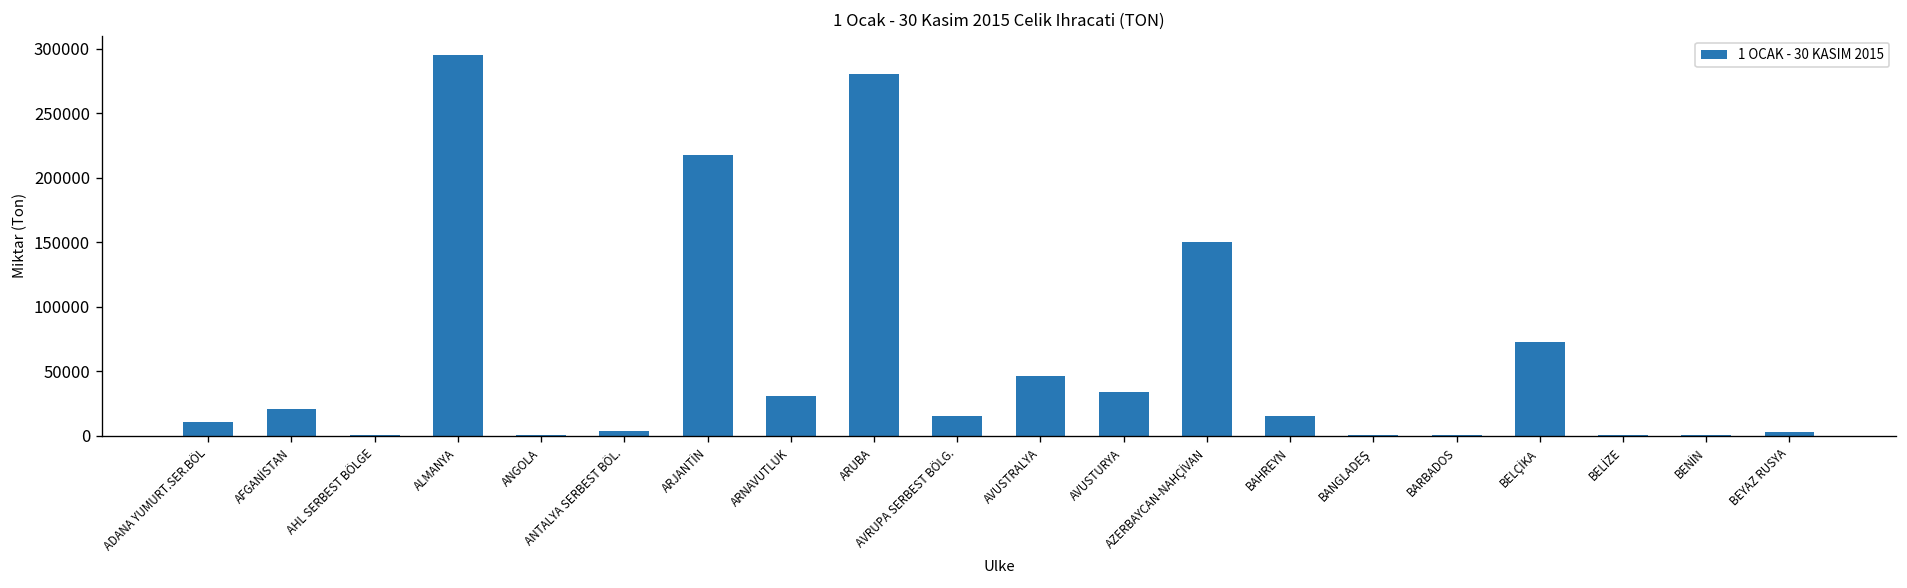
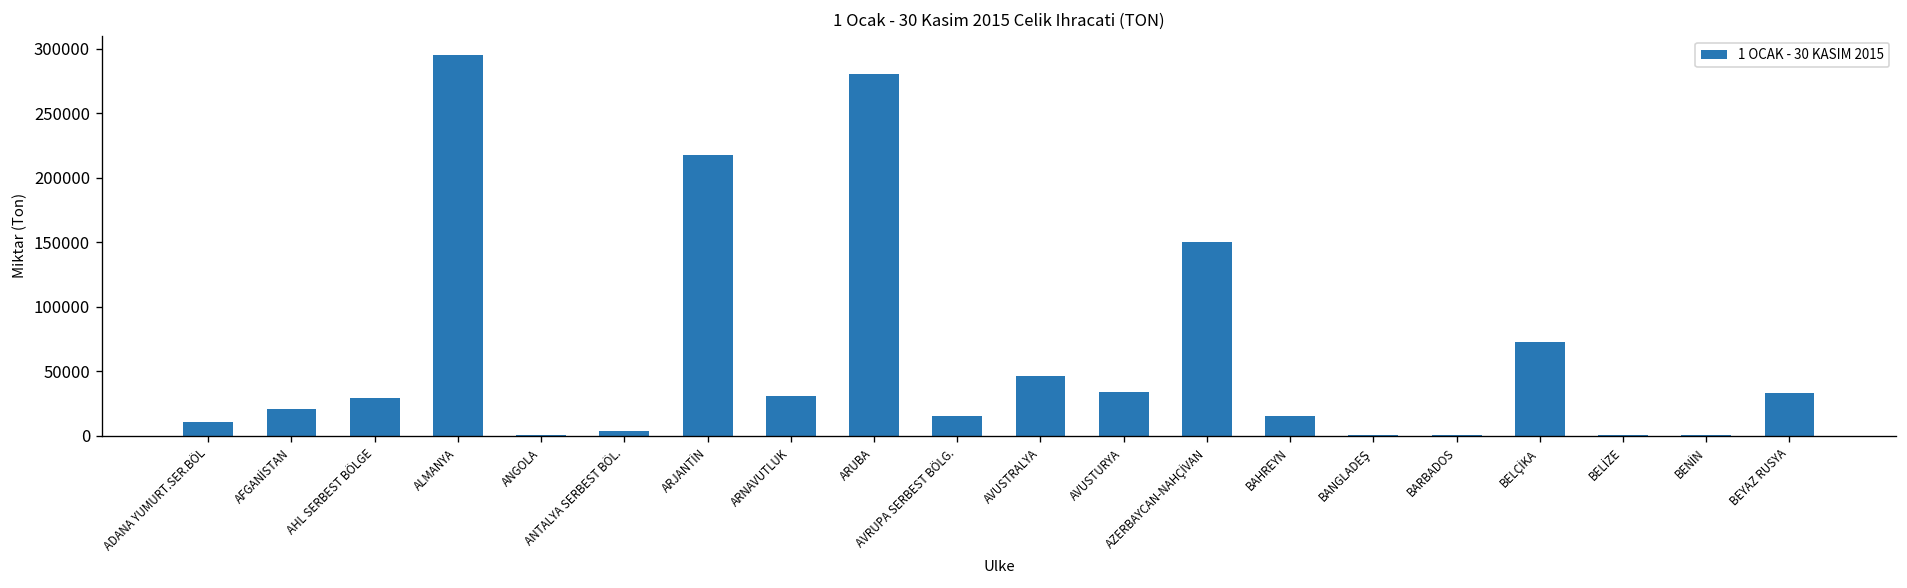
AHL SERBEST BÖLGE: 0 -> 29000
BEYAZ RUSYA: 3000 -> 33000
